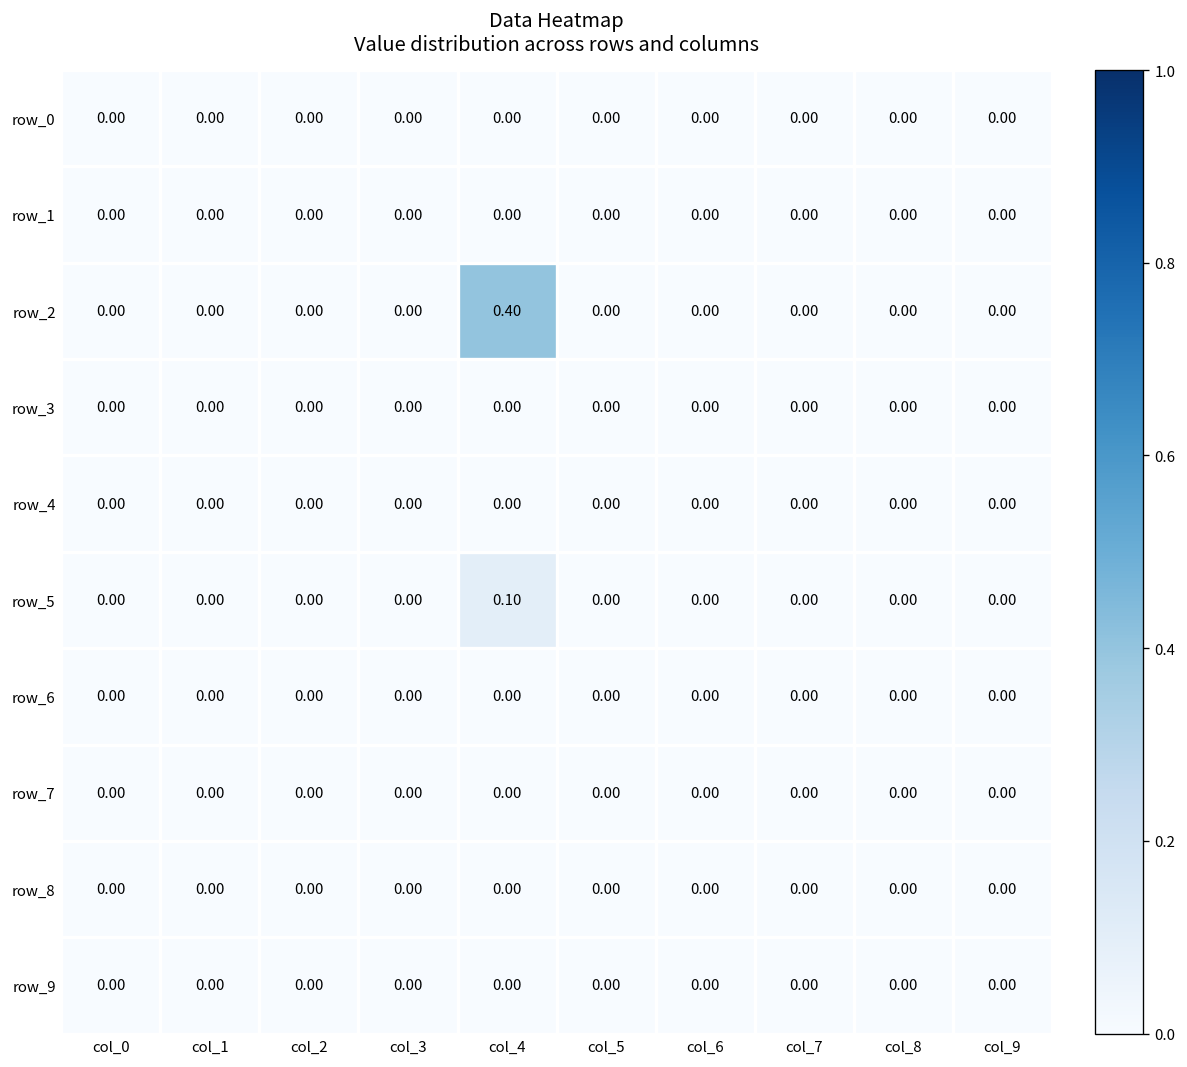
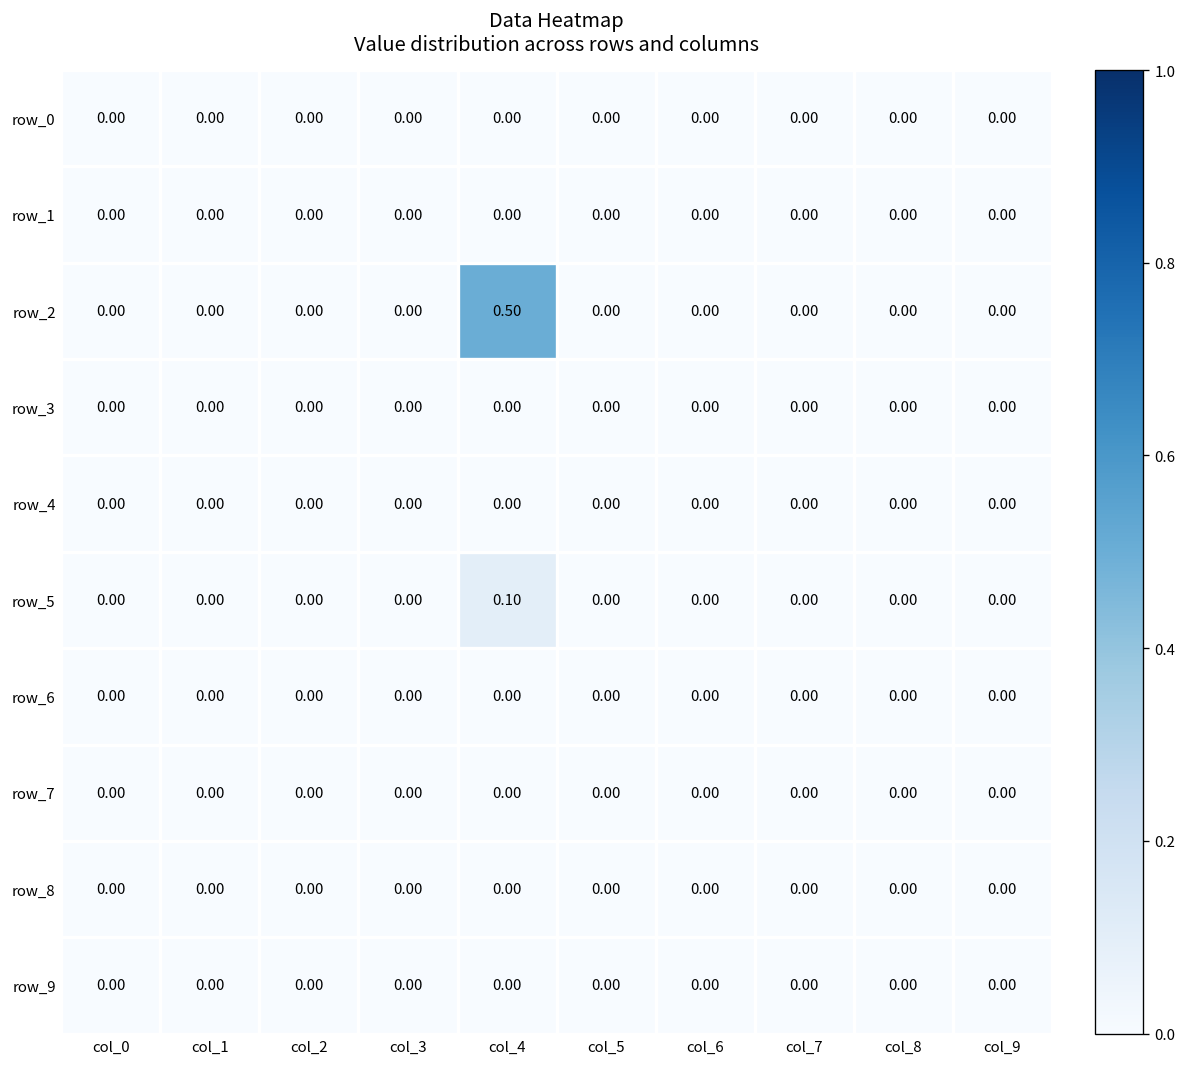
row_2, col_4: 0.40 -> 0.50
